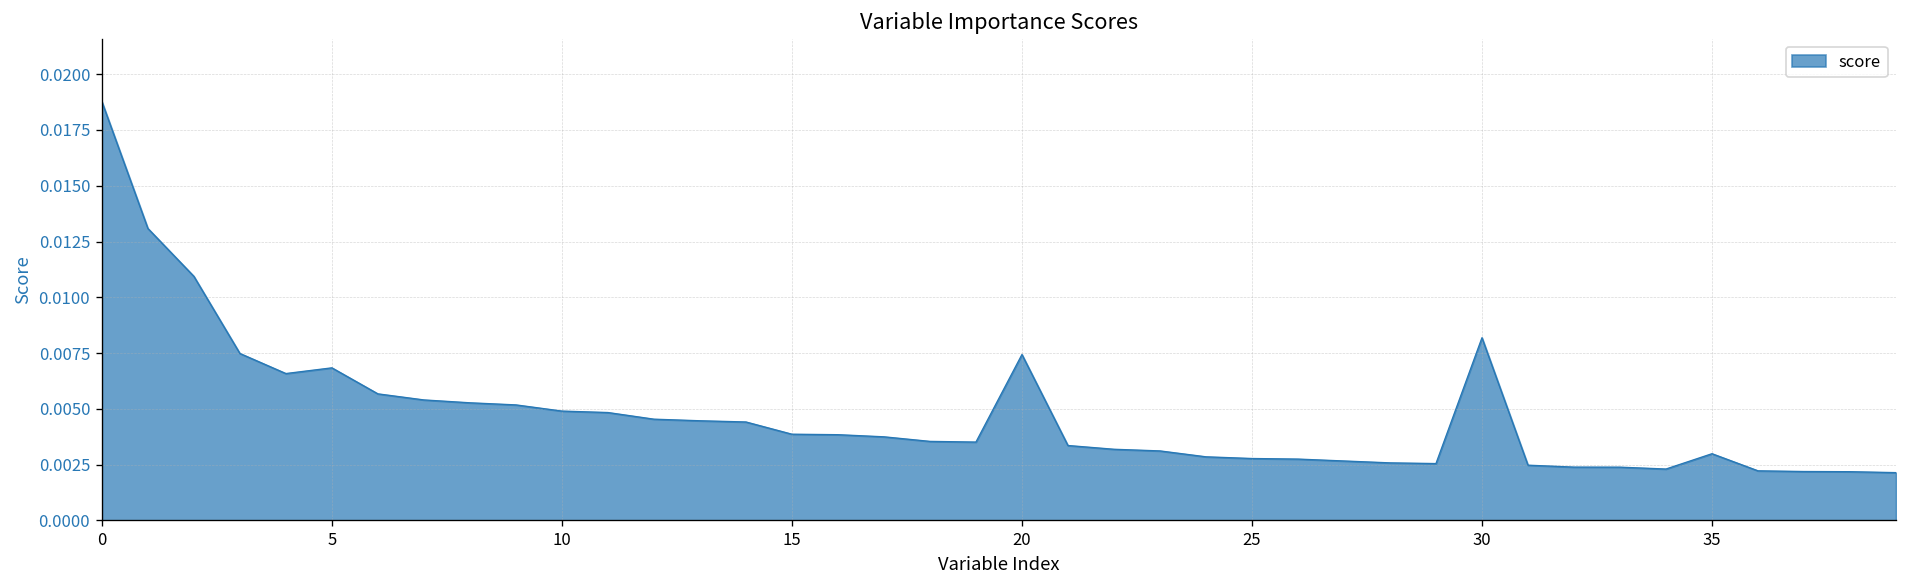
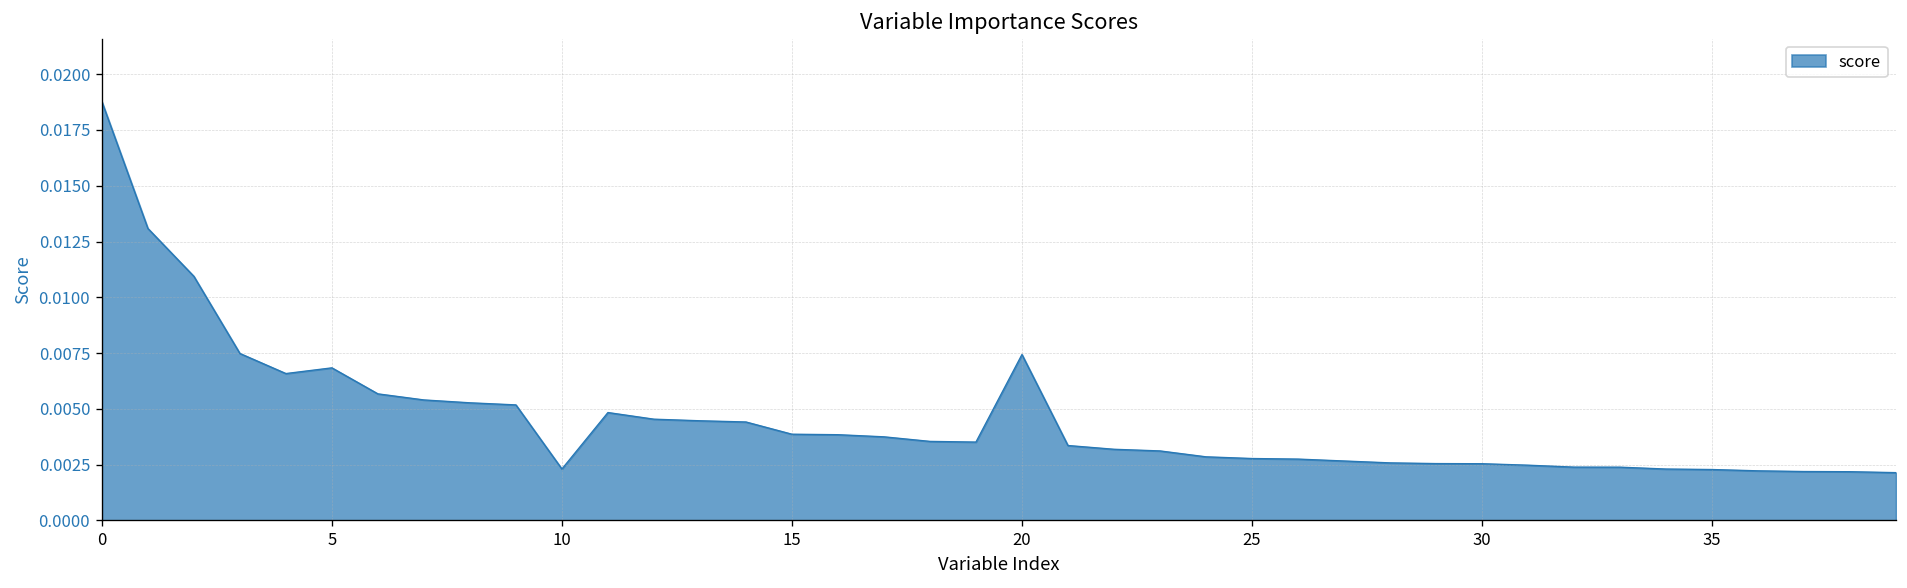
10: 0.0049 -> 0.0023
30: 0.0082 -> 0.0025
35: 0.0030 -> 0.0023
